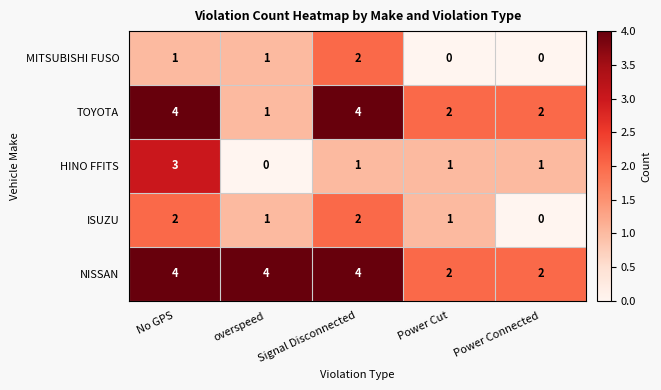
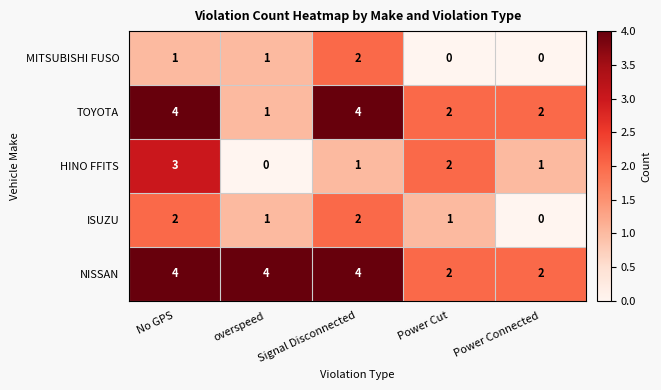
HINO FFITS, Power Cut: 1 -> 2
